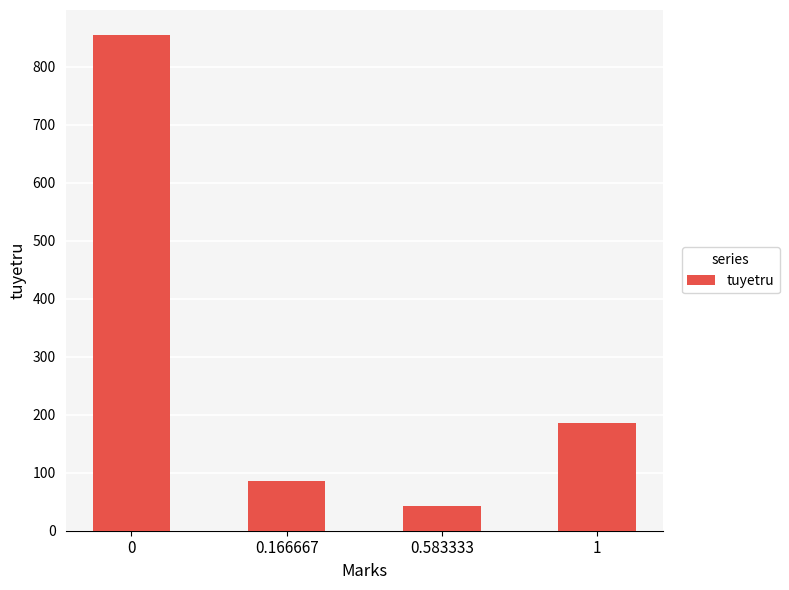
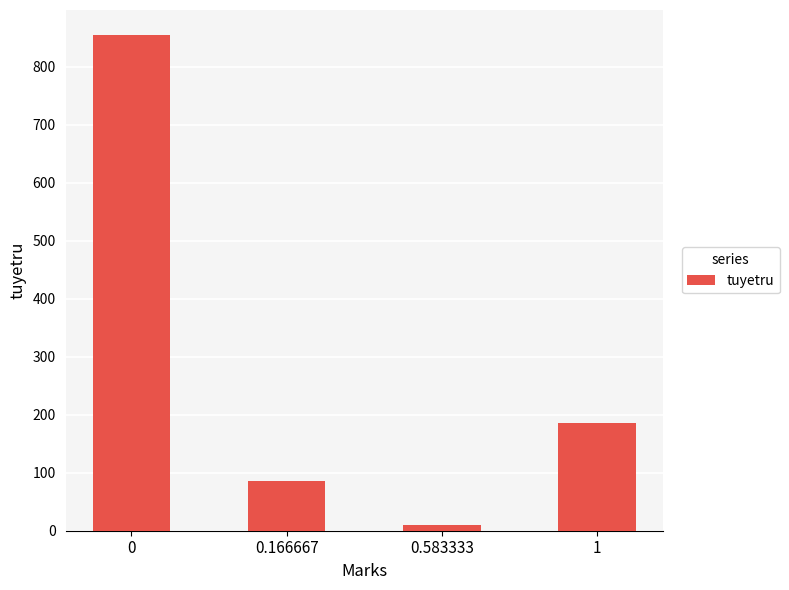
0.583333: 40 -> 10
